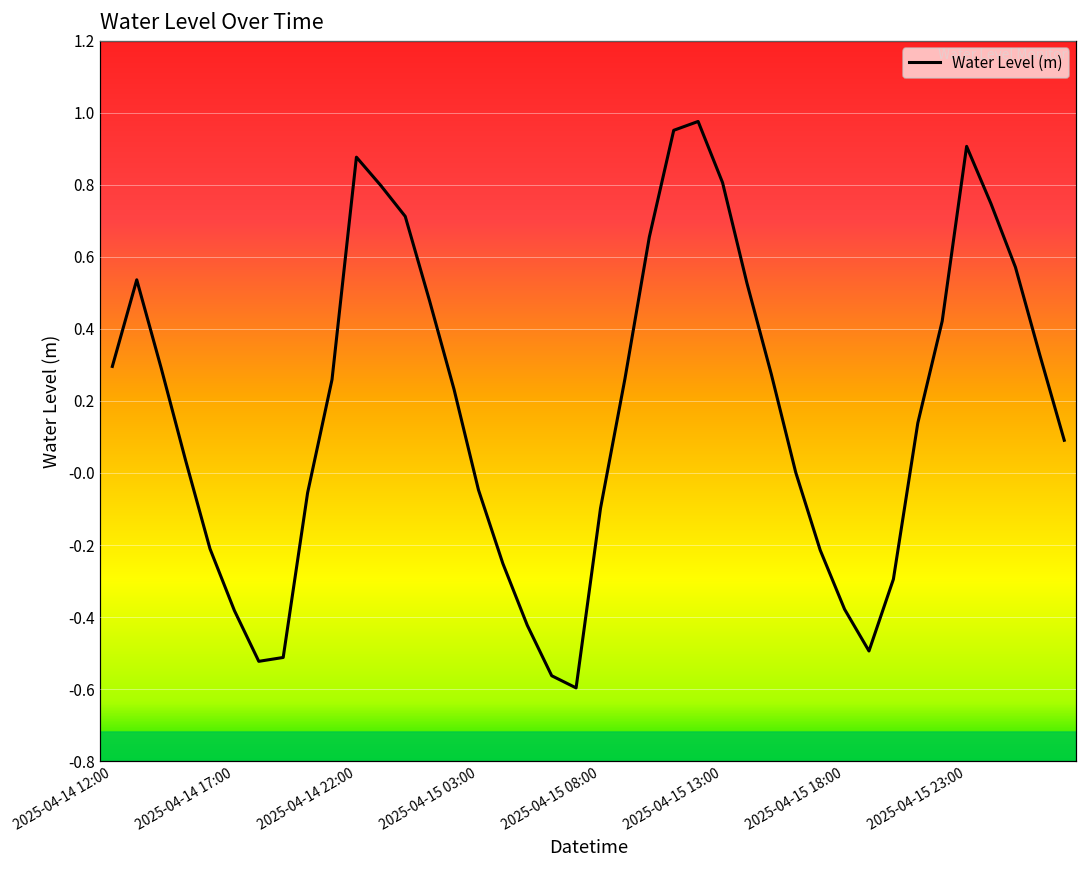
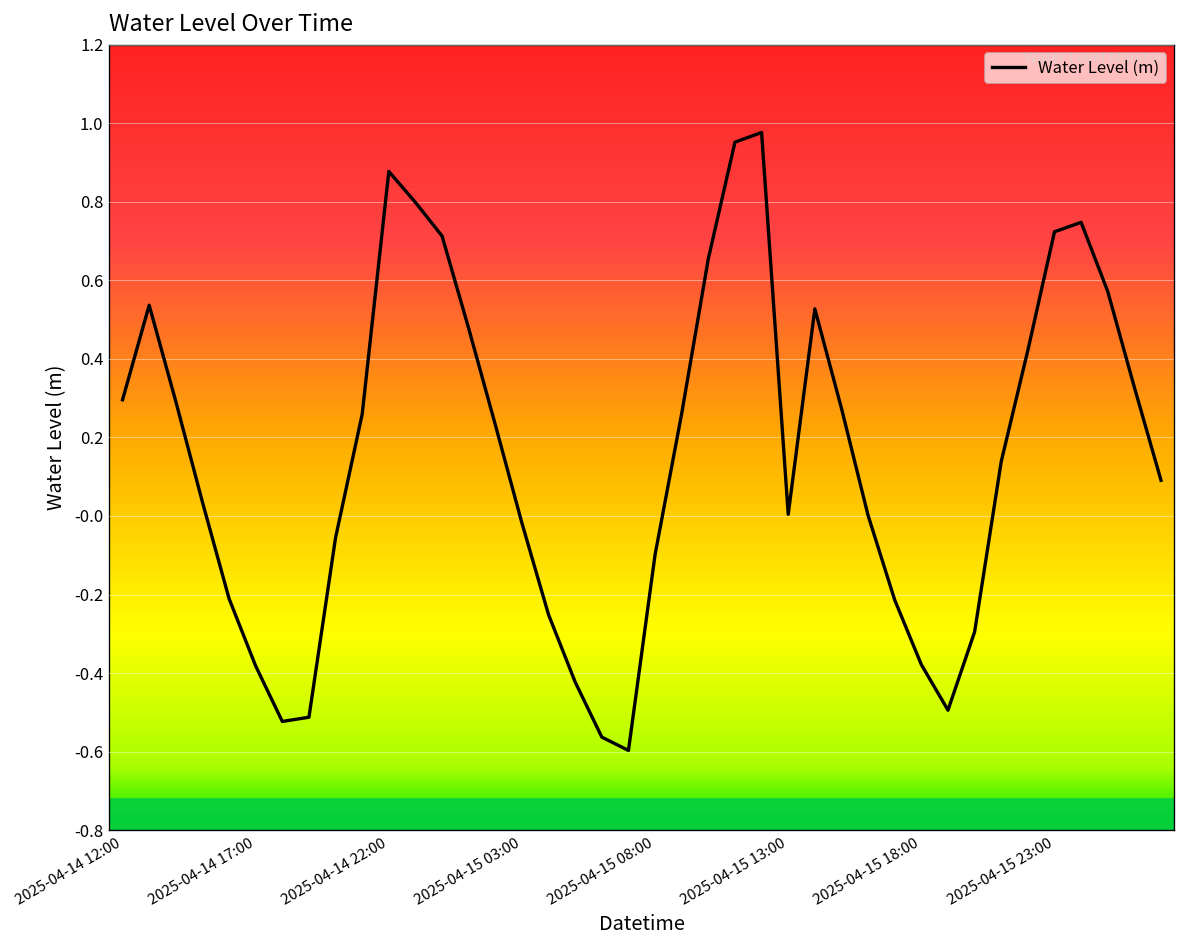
2025-04-15 03:00: -0.05 -> -0.02
2025-04-15 13:00: 0.81 -> 0.00
2025-04-15 23:00: 0.91 -> 0.72
